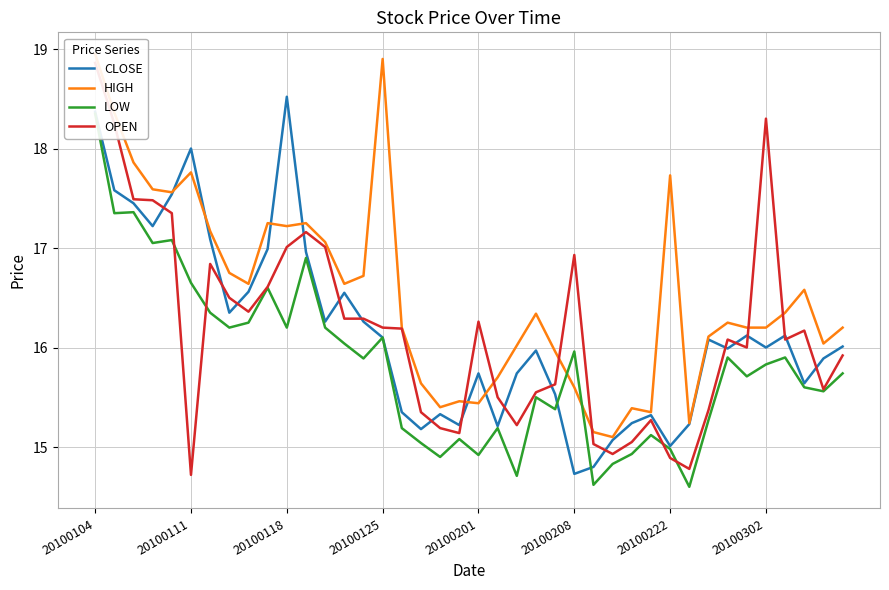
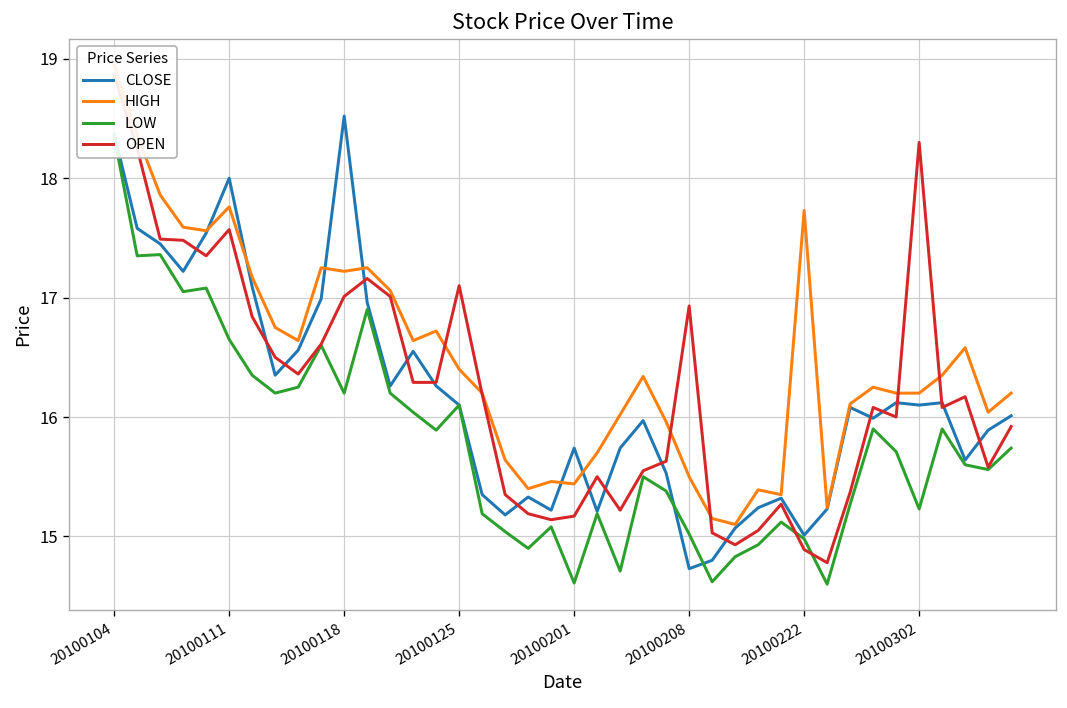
OPEN, 20100111: 14.7 -> 17.6
HIGH, 20100125: 18.9 -> 16.4
OPEN, 20100125: 16.2 -> 17.1
LOW, 20100201: 14.9 -> 14.6
OPEN, 20100201: 16.3 -> 15.2
HIGH, 20100208: 15.6 -> 15.5
LOW, 20100208: 16.0 -> 15.0
CLOSE, 20100302: 16.0 -> 16.1
LOW, 20100302: 15.8 -> 15.2
